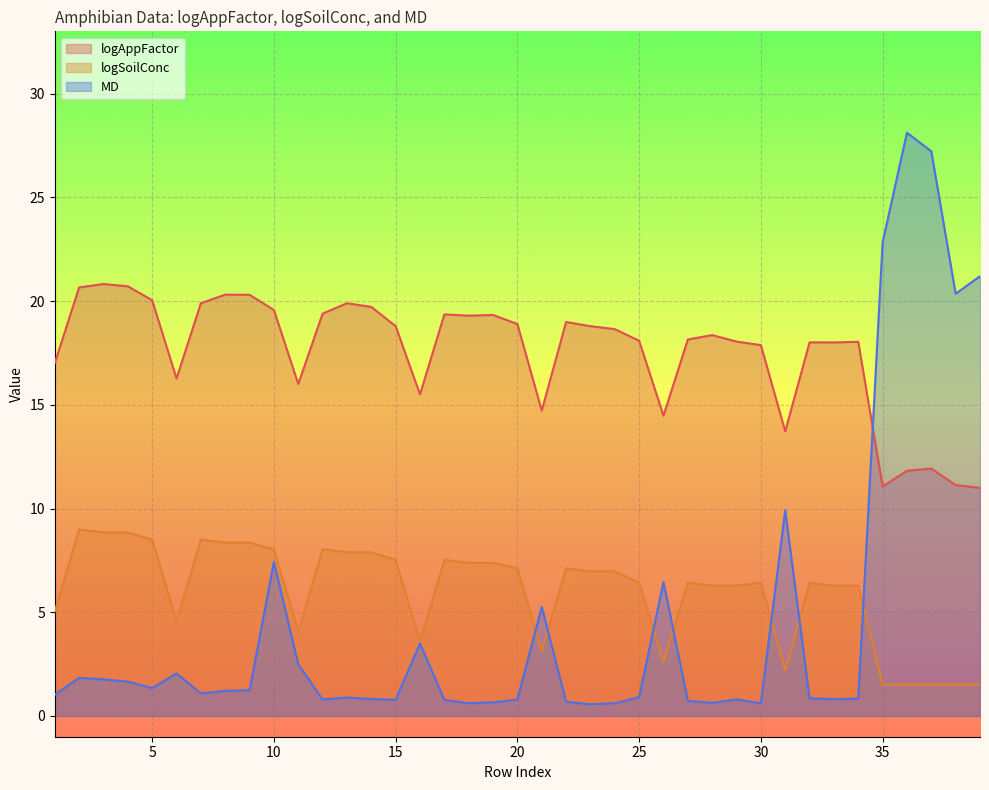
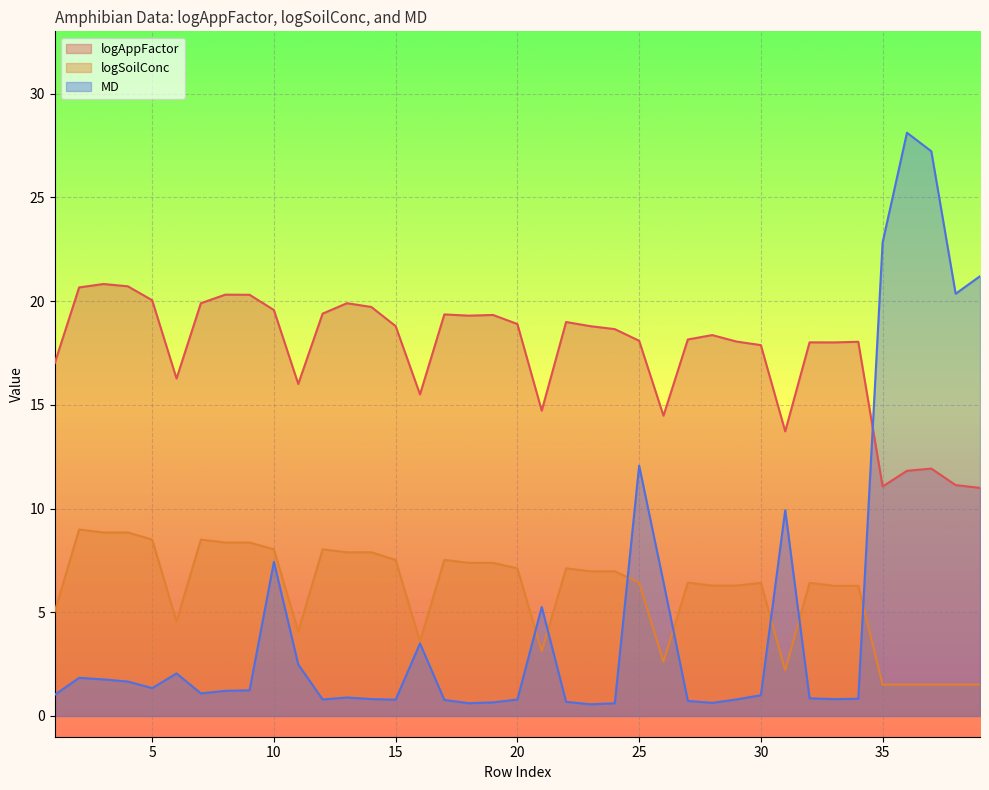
MD, 25: 0.9 -> 12.1
MD, 30: 0.6 -> 1.0
